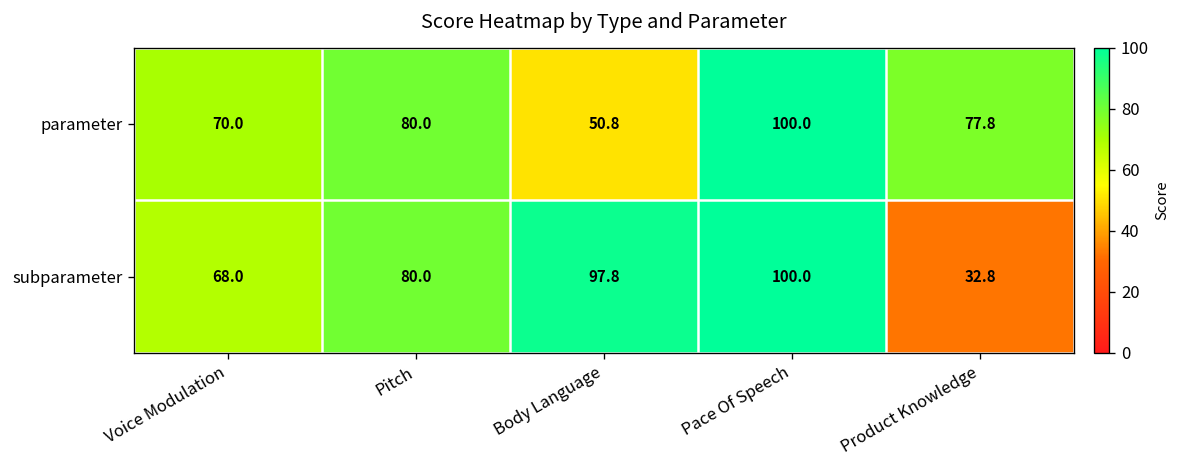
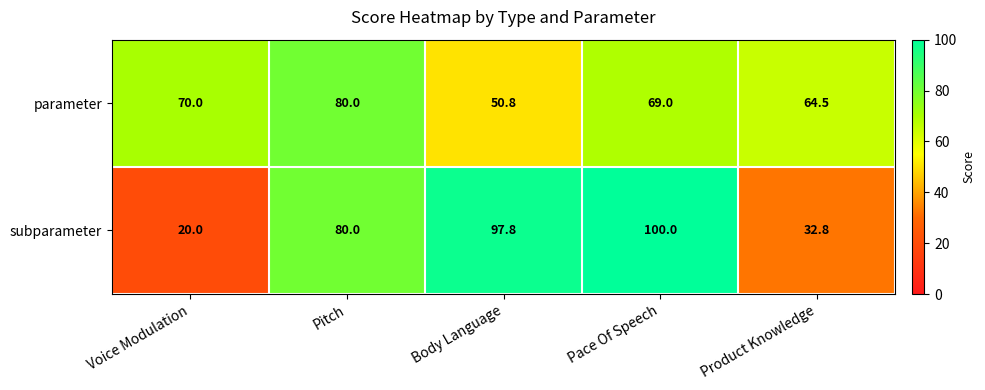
parameter, Pace Of Speech: 100.0 -> 69.0
parameter, Product Knowledge: 77.8 -> 64.5
subparameter, Voice Modulation: 68.0 -> 20.0
